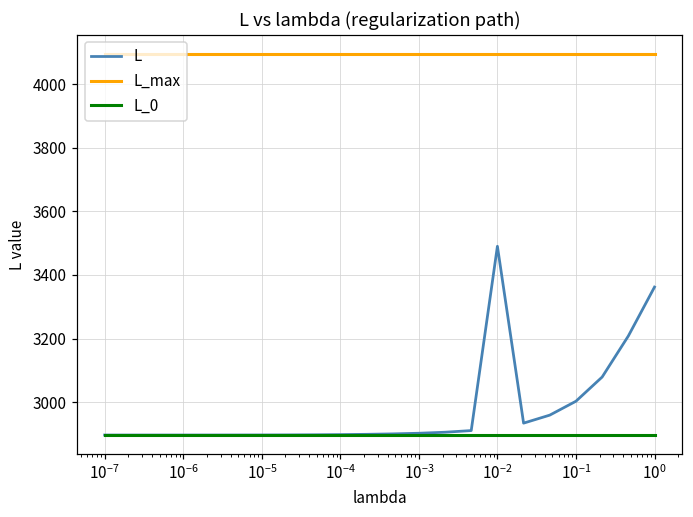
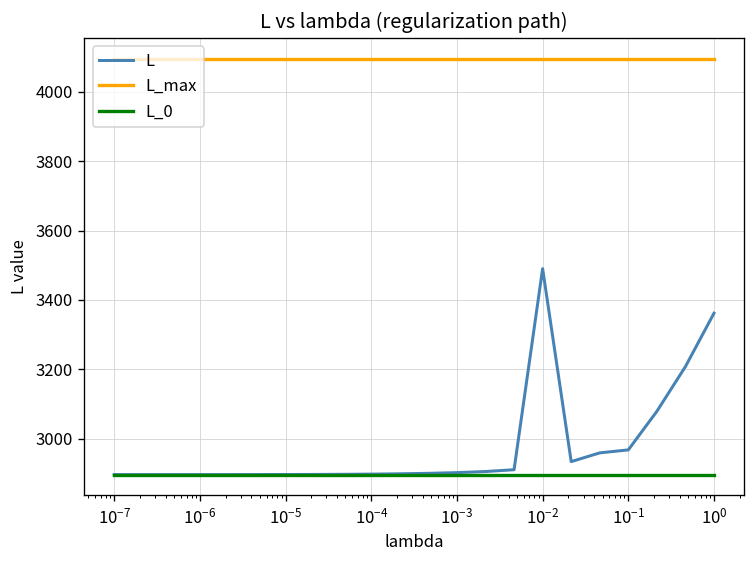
L, 10^-1: 3000 -> 2970
